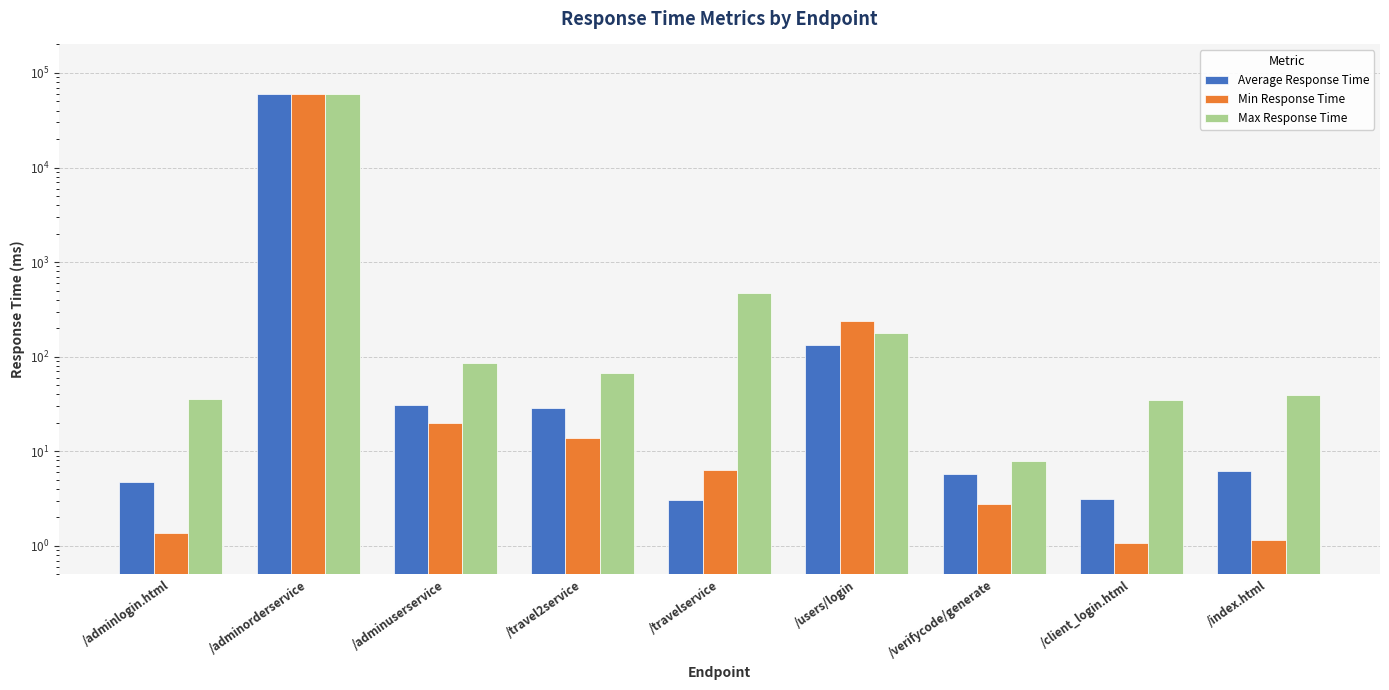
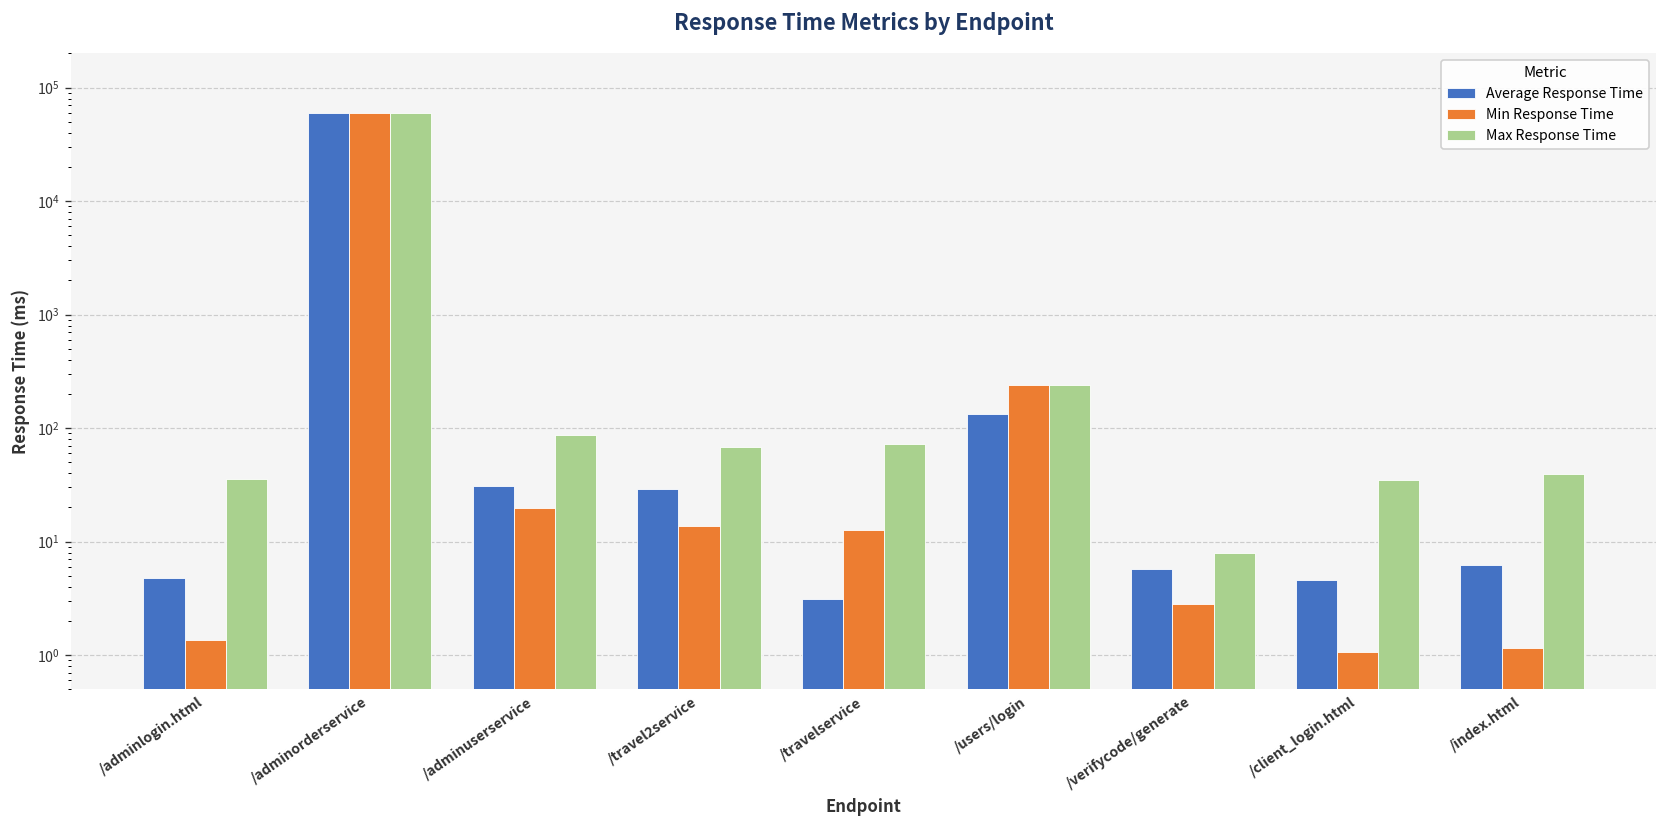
Min Response Time, /travelservice: 6 -> 13
Max Response Time, /travelservice: 500 -> 70
Max Response Time, /users/login: 180 -> 240
Average Response Time, /client_login.html: 3.1 -> 5
